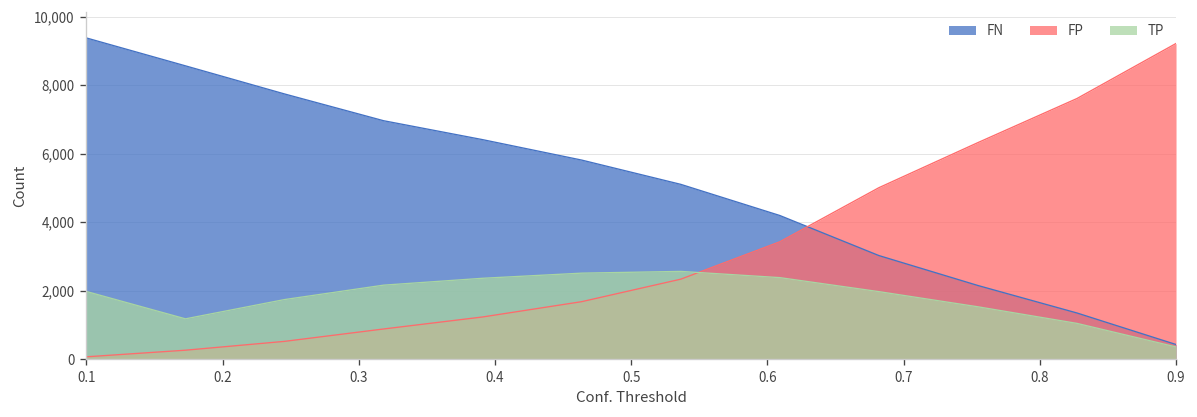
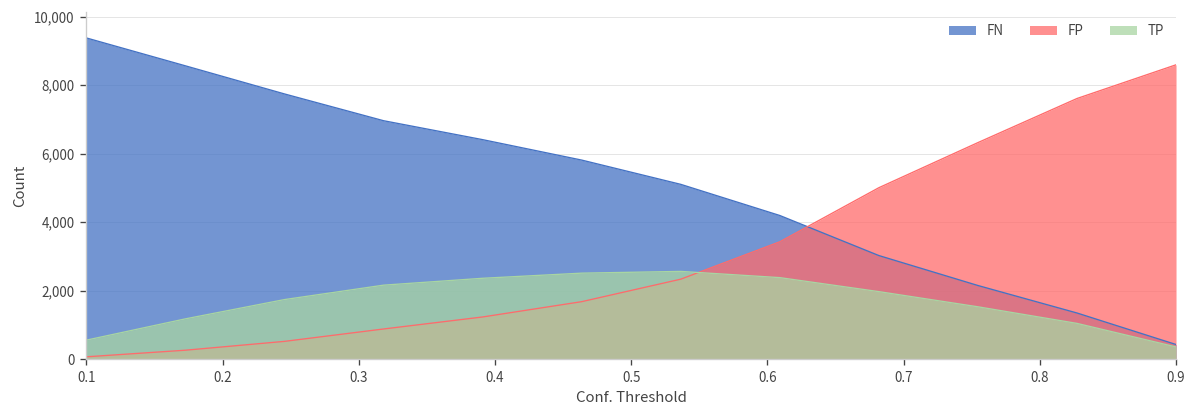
TP, 0.1: 2,000 -> 600
FP, 0.9: 9,200 -> 8,600
